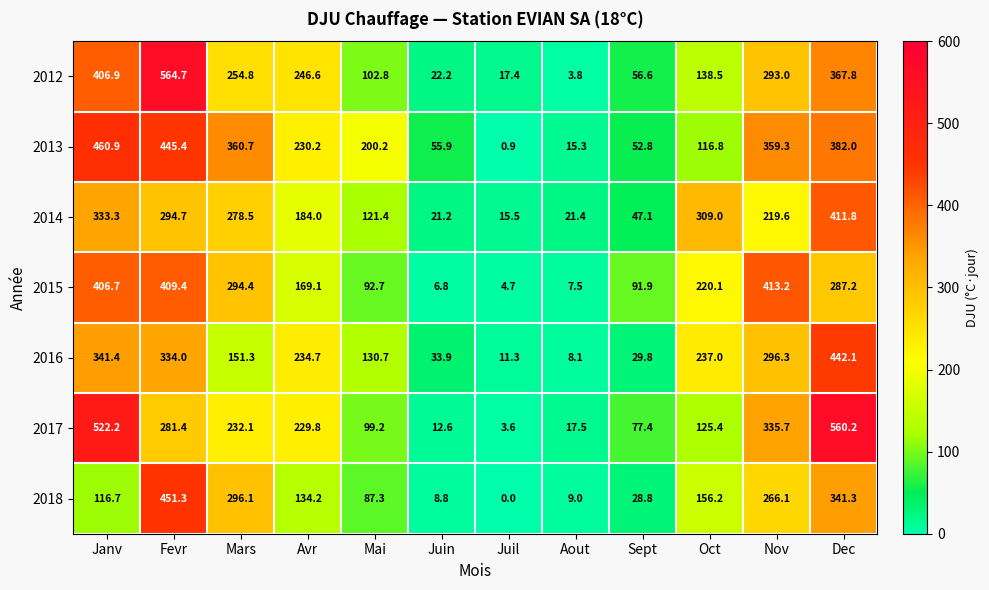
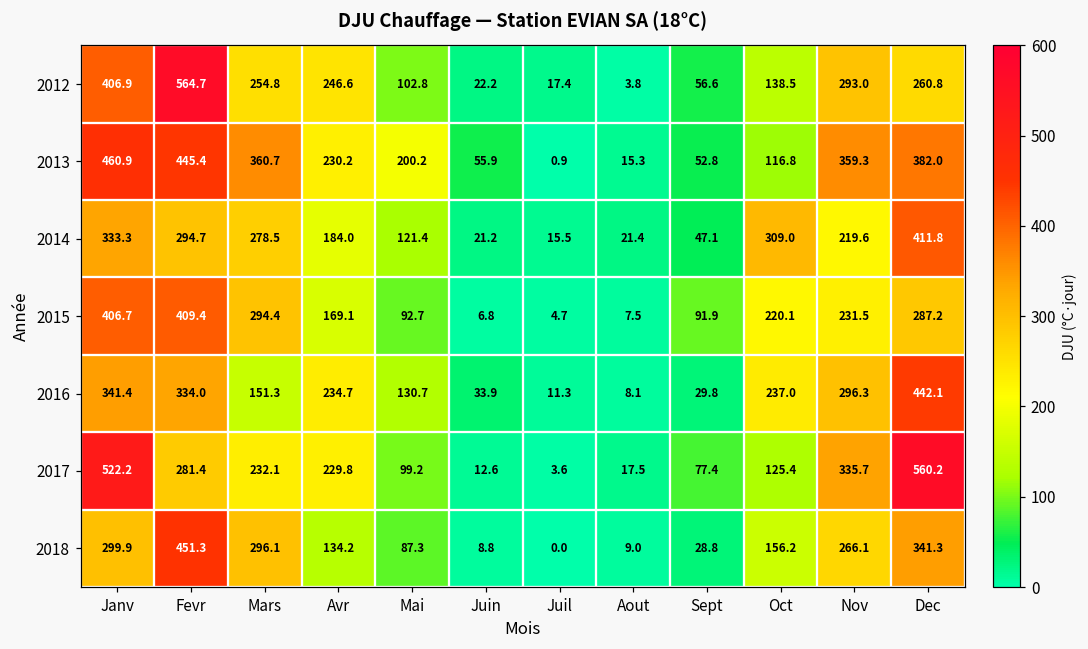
2012, Dec: 367.8 -> 260.8
2015, Nov: 413.2 -> 231.5
2018, Janv: 116.7 -> 299.9
